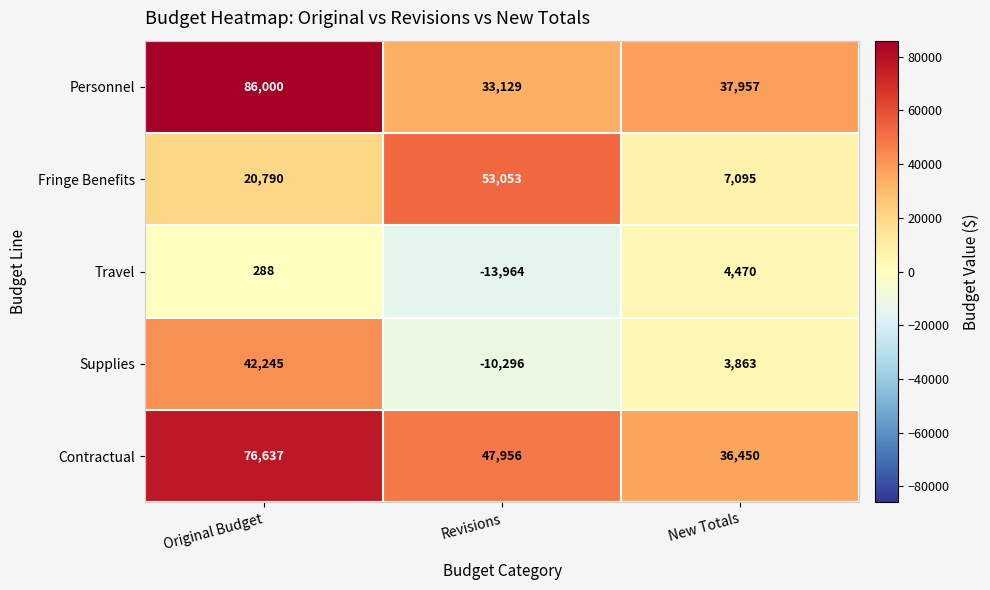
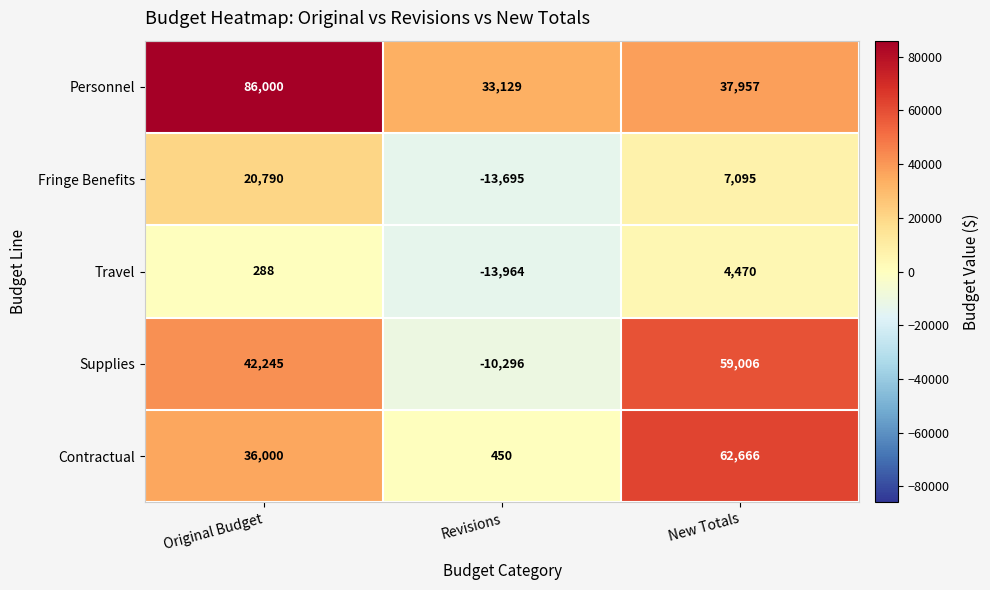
Fringe Benefits, Revisions: 53,053 -> -13,695
Supplies, New Totals: 3,863 -> 59,006
Contractual, Original Budget: 76,637 -> 36,000
Contractual, Revisions: 47,956 -> 450
Contractual, New Totals: 36,450 -> 62,666
